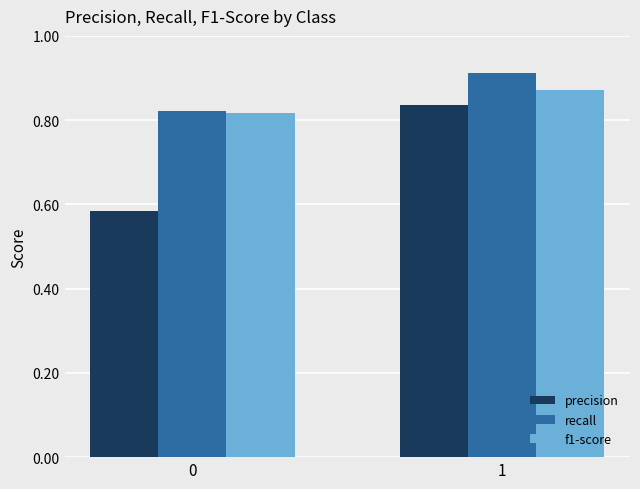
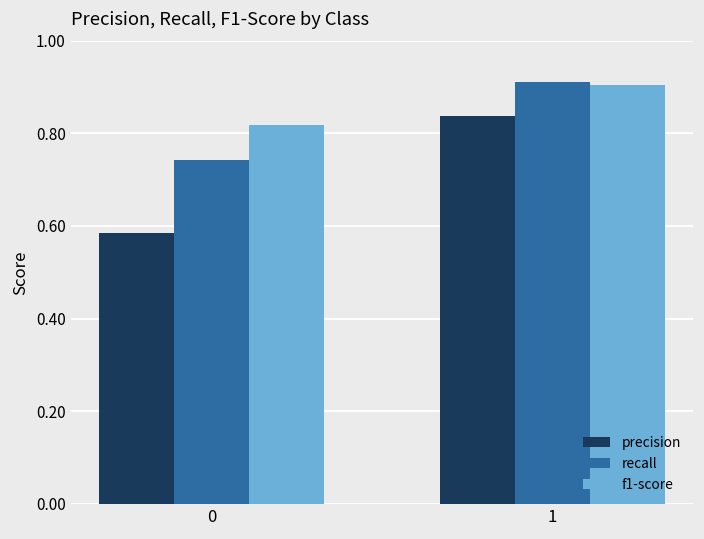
recall, 0: 0.82 -> 0.74
f1-score, 1: 0.87 -> 0.90
